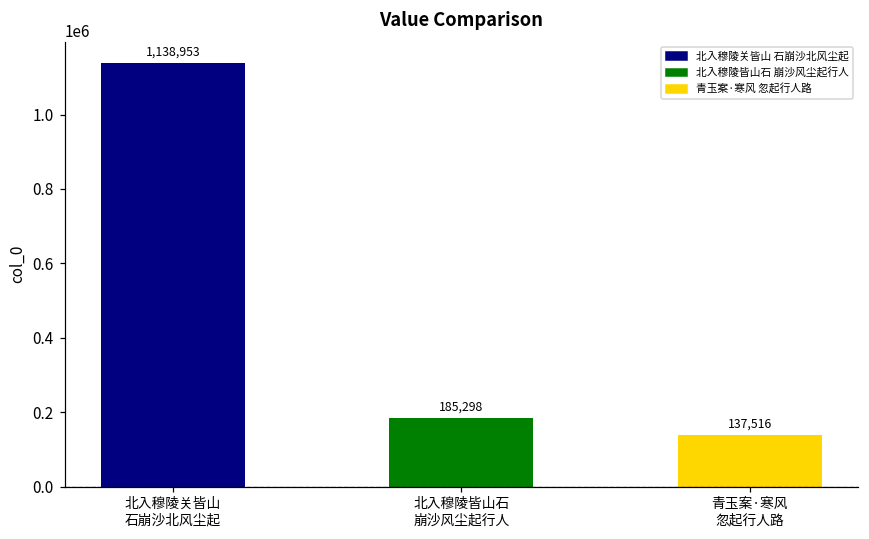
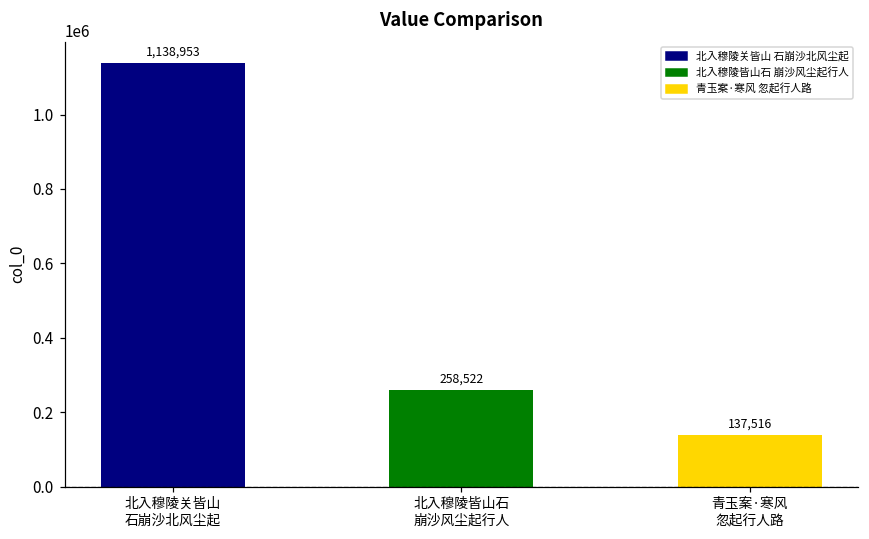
北入穆陵皆山石 崩沙风尘起行人: 185,298 -> 258,522
